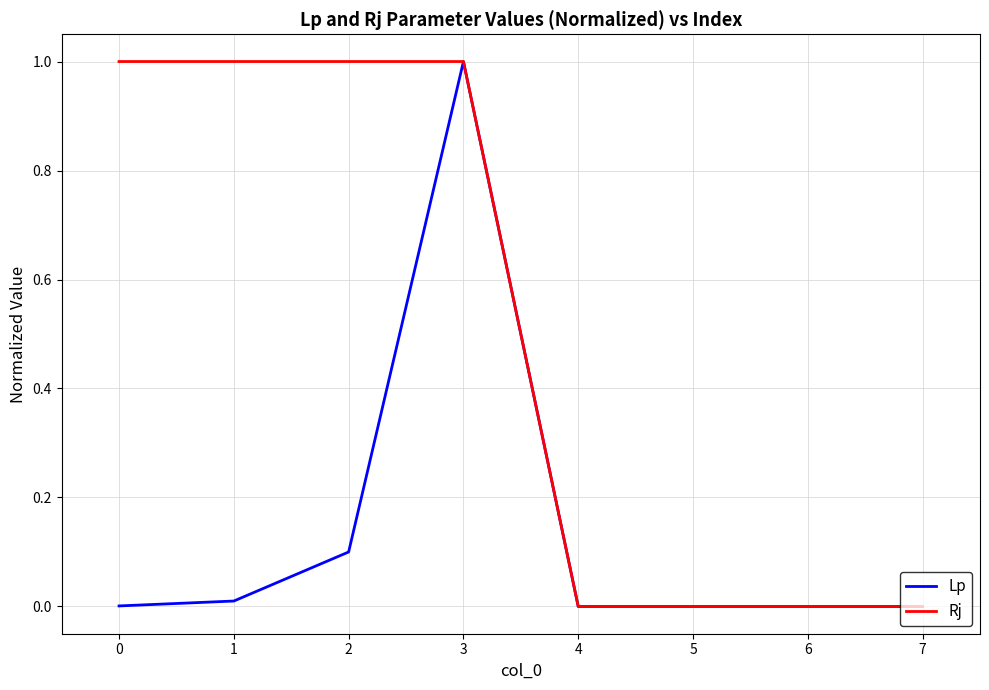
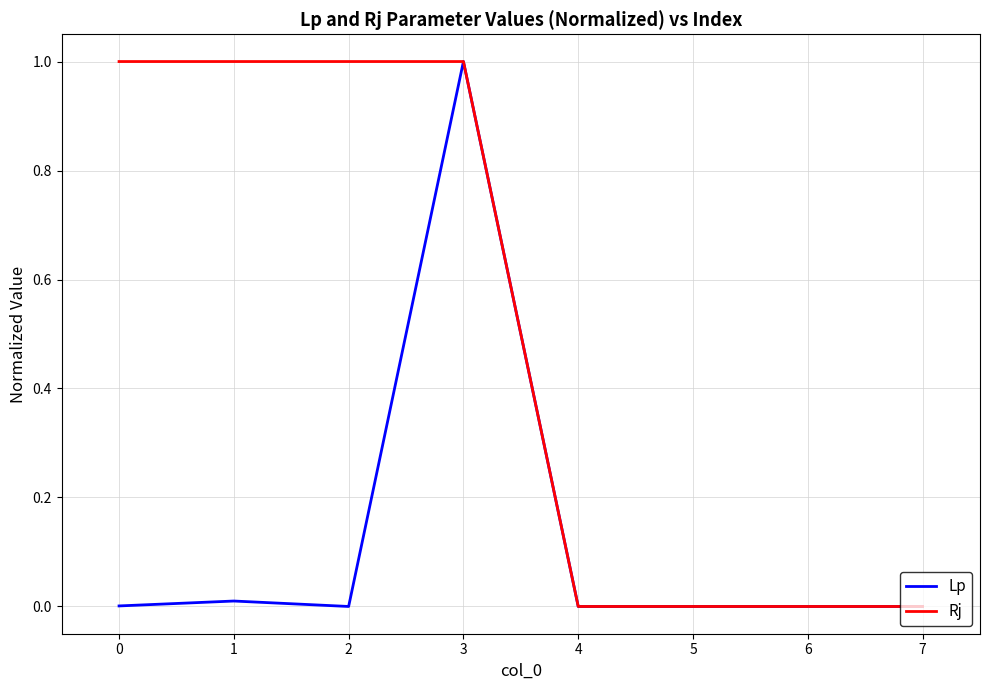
Lp, 2: 0.10 -> 0.00
